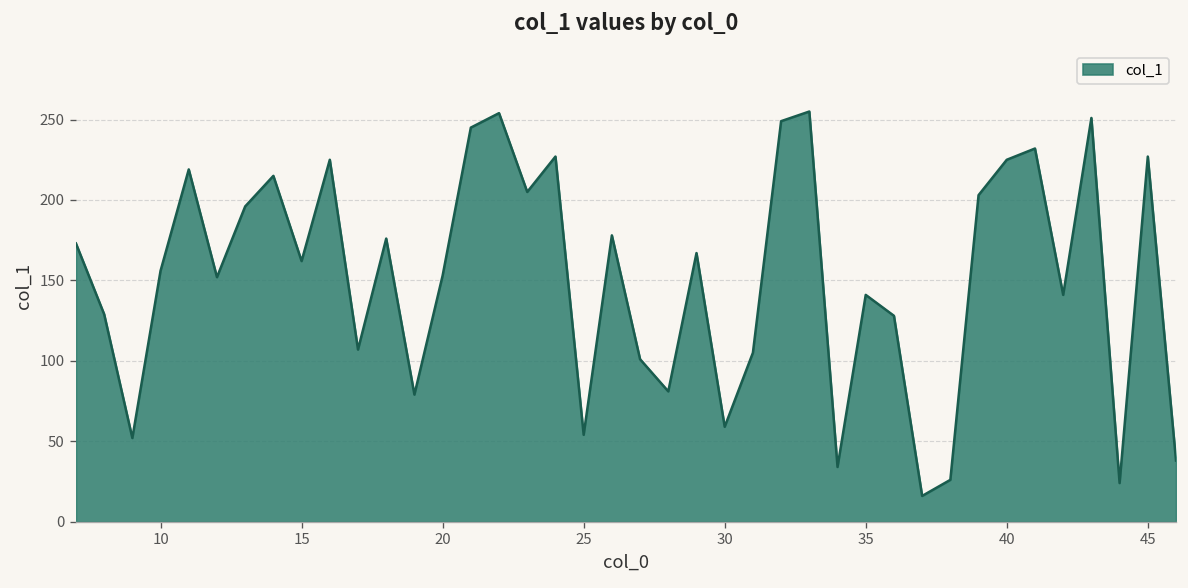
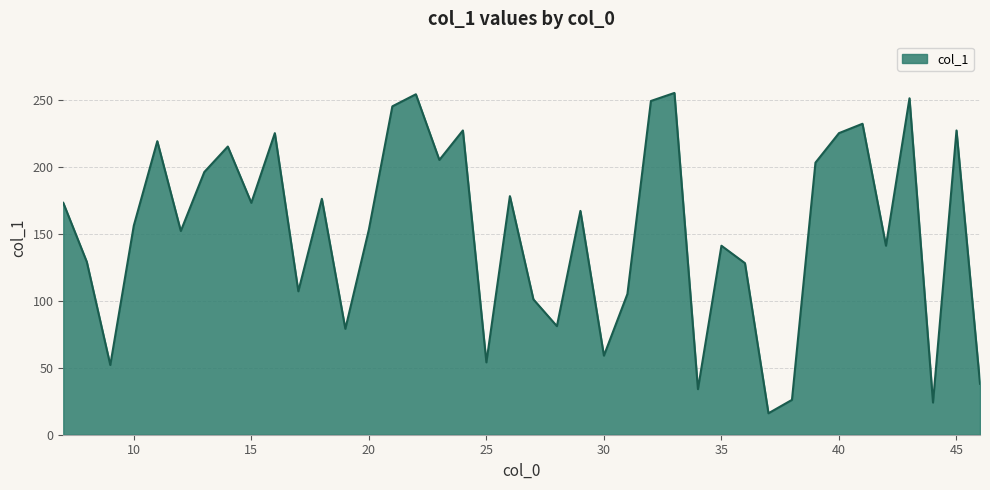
15: 162 -> 173
